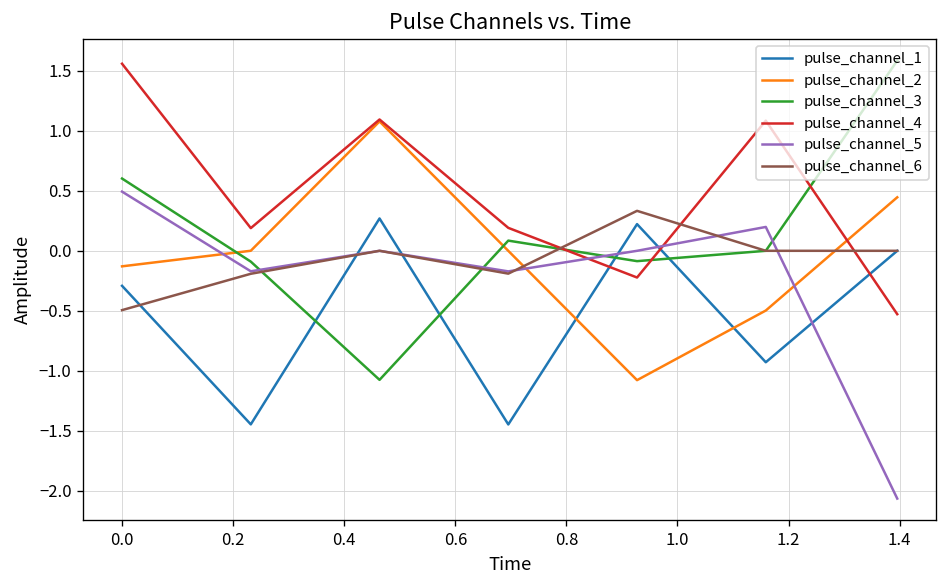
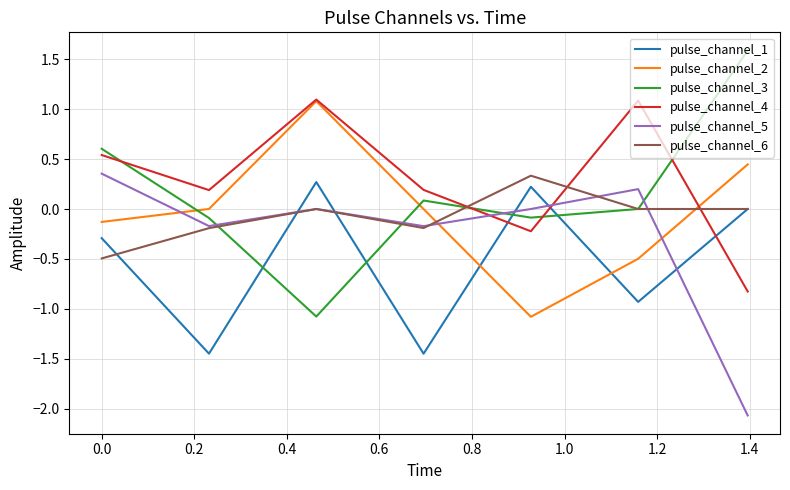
pulse_channel_4, 0.0: 1.6 -> 0.5
pulse_channel_5, 0.0: 0.5 -> 0.4
pulse_channel_4, 1.4: -0.5 -> -0.8
